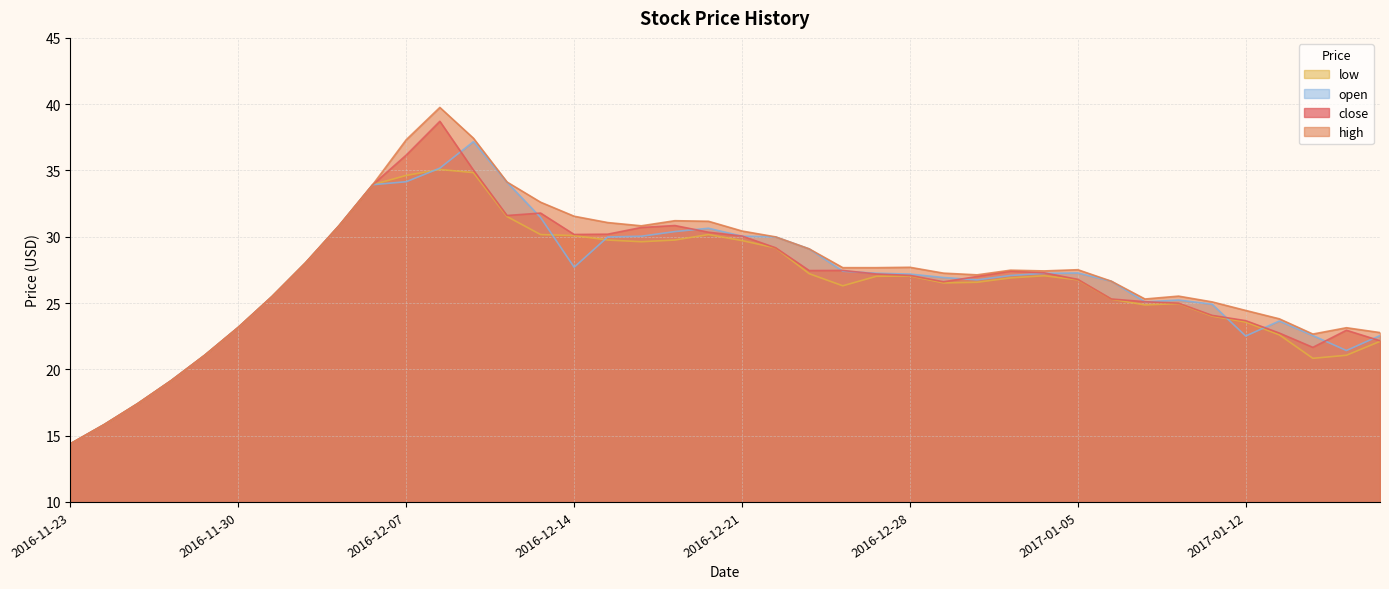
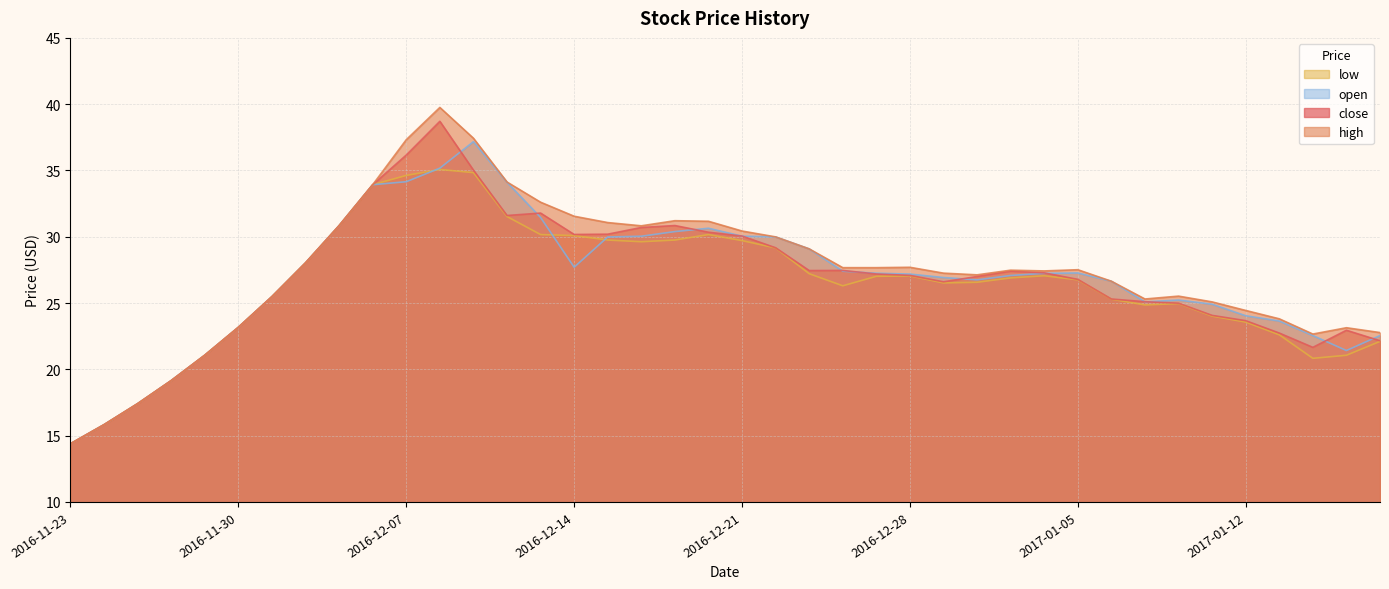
open, 2017-01-12: 22.5 -> 24.0
